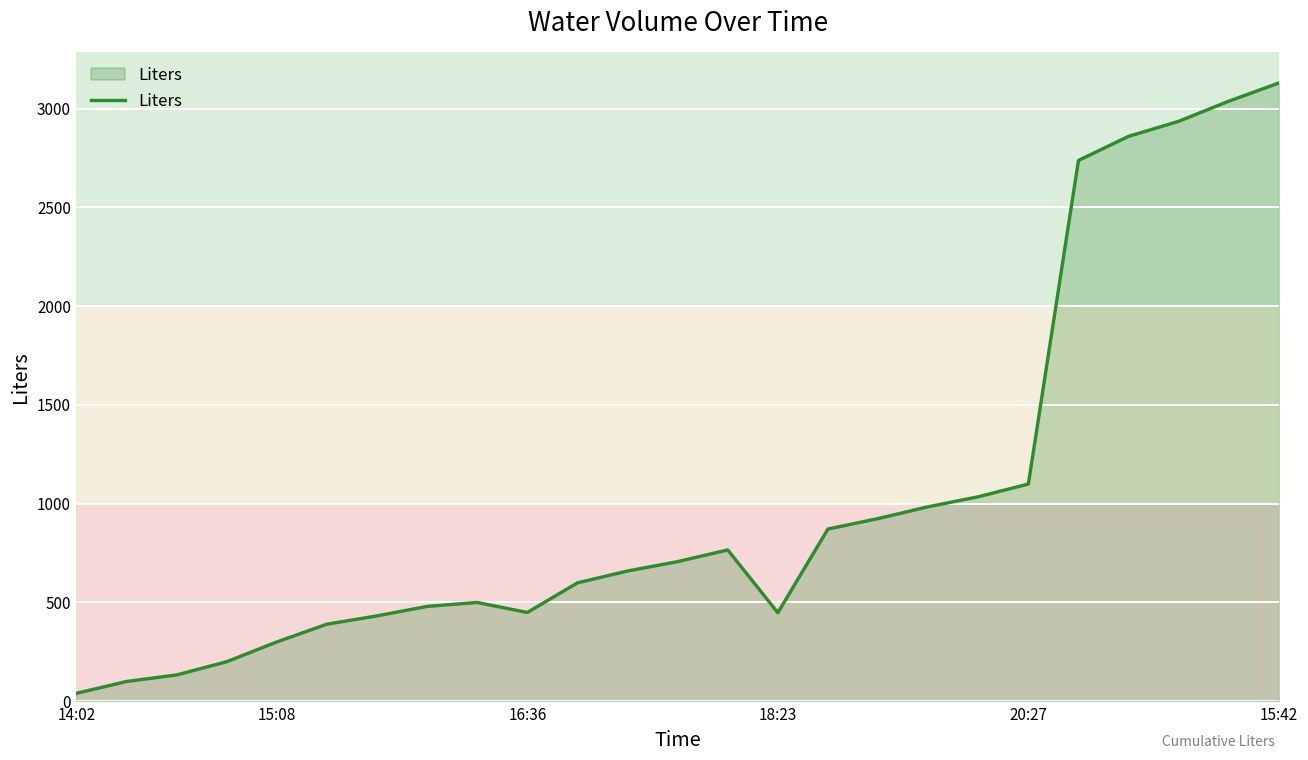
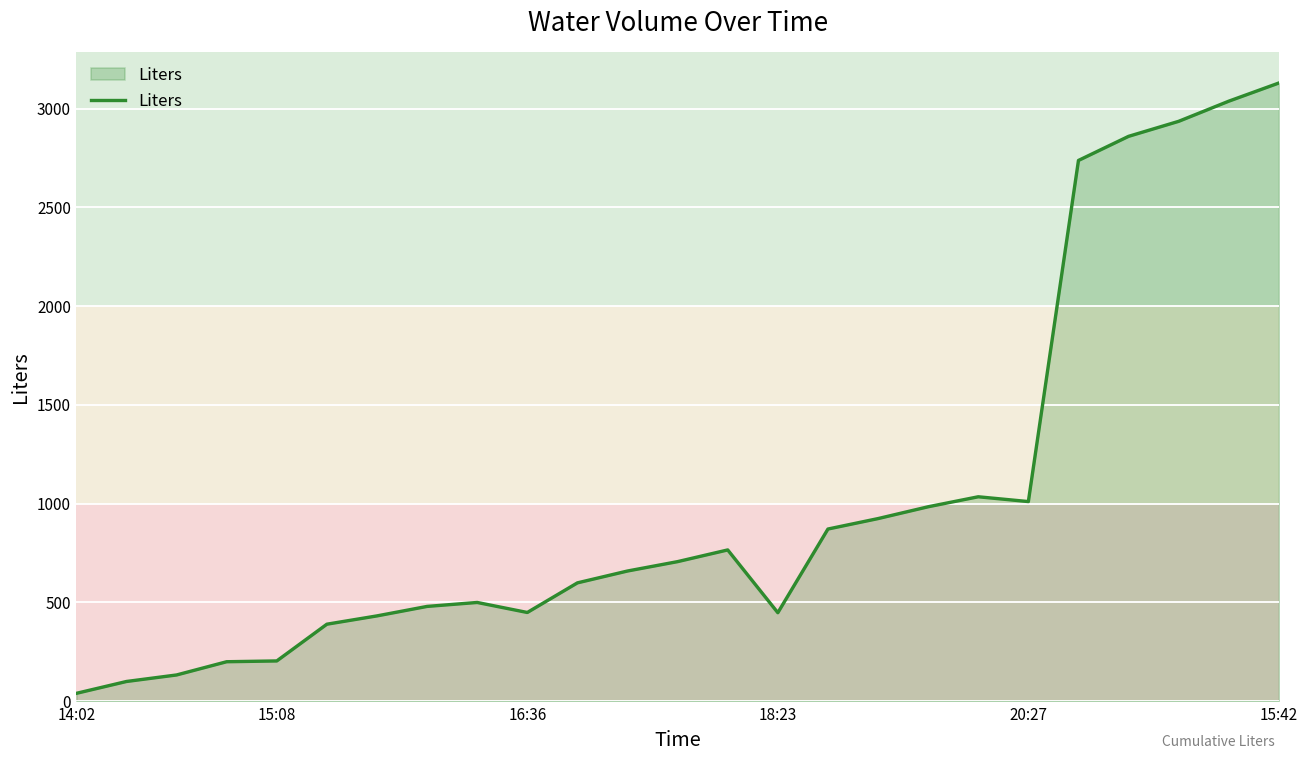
15:08: 300 -> 200
20:27: 1100 -> 1010
